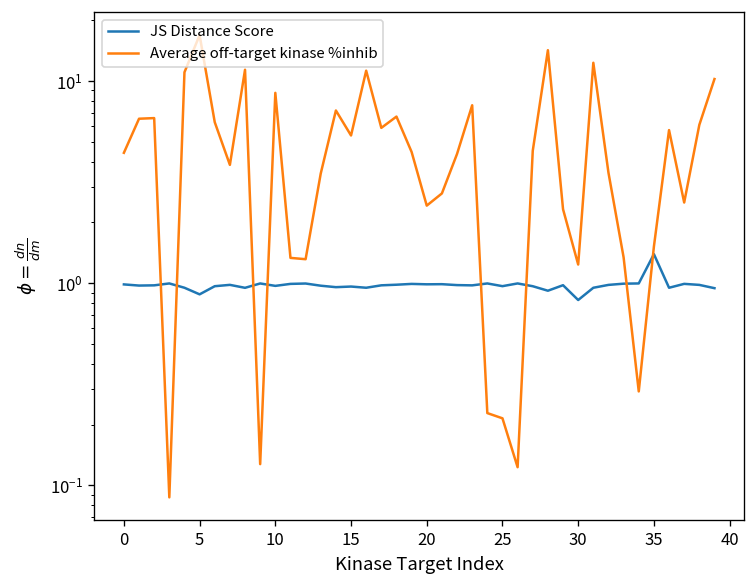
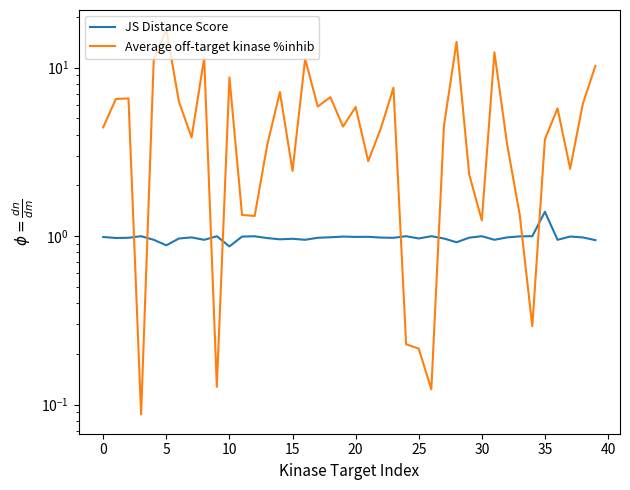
JS Distance Score, 10: 1.0 -> 0.9
Average off-target kinase %inhib, 15: 5.4 -> 2.4
Average off-target kinase %inhib, 20: 2.4 -> 5.8
JS Distance Score, 30: 0.8 -> 1.0
Average off-target kinase %inhib, 35: 1.5 -> 3.8
